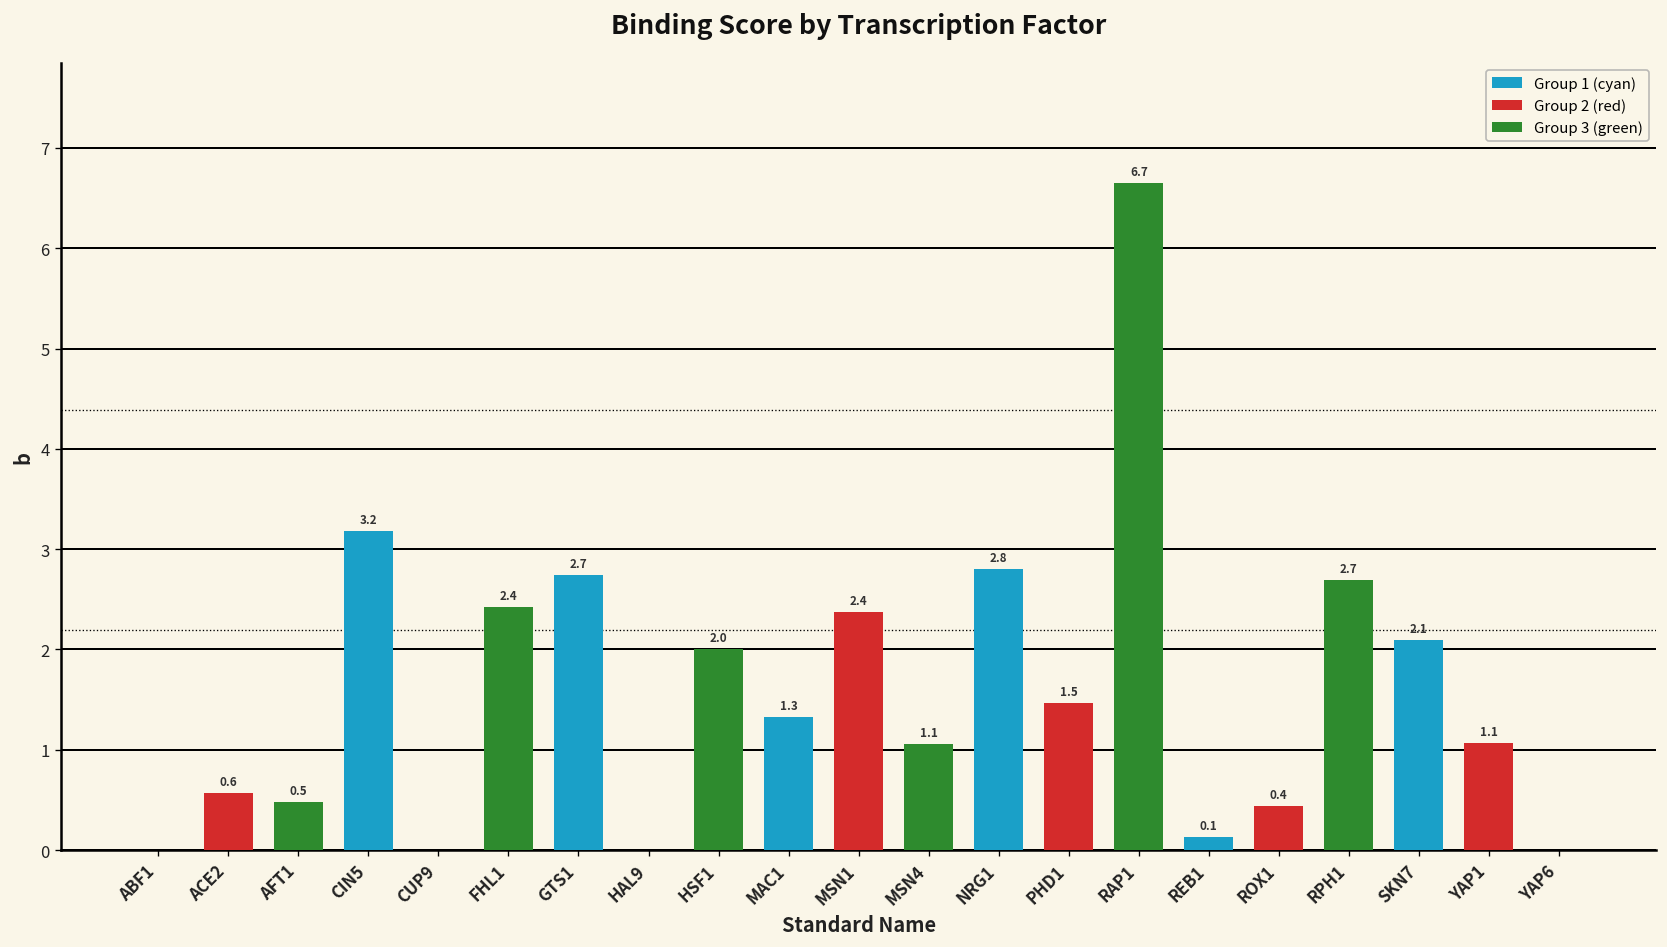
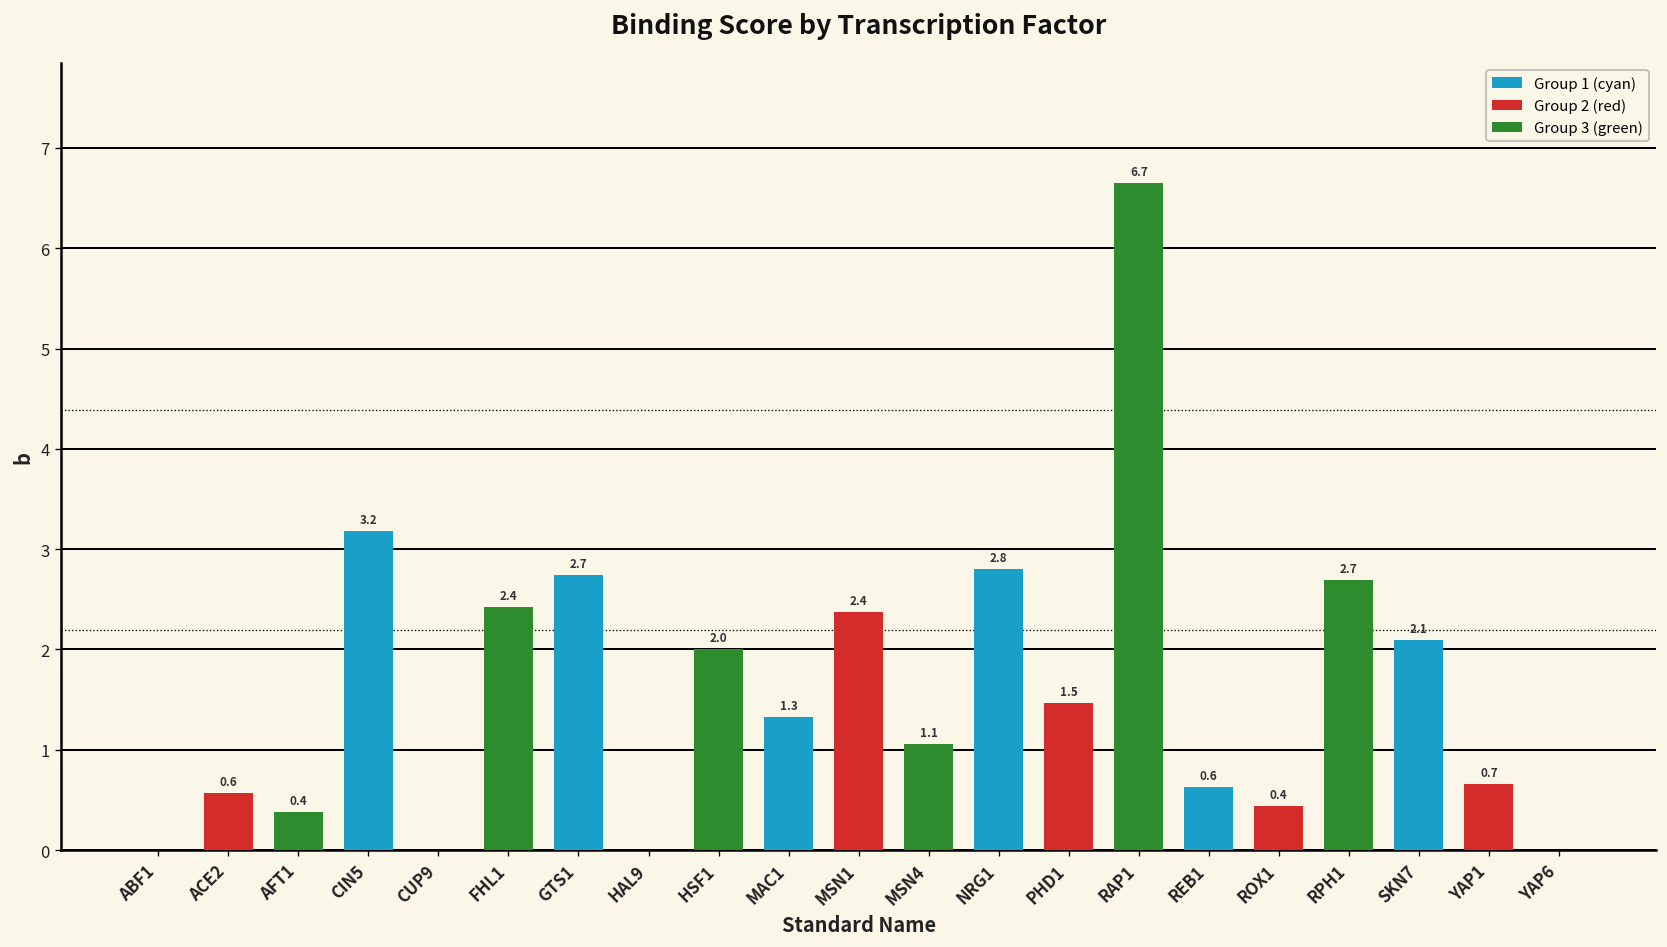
AFT1: 0.5 -> 0.4
REB1: 0.1 -> 0.6
YAP1: 1.1 -> 0.7
